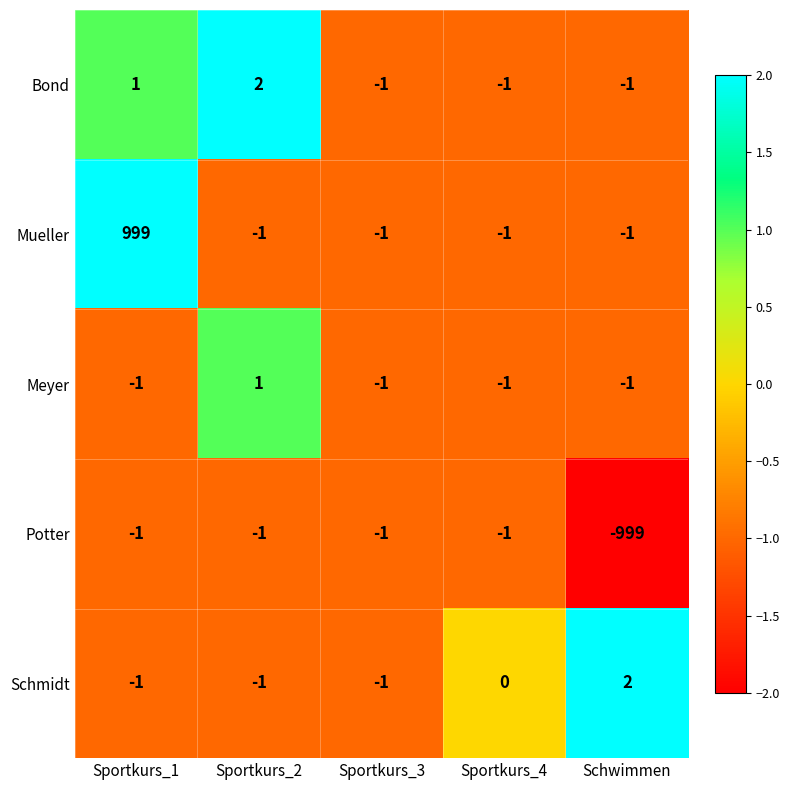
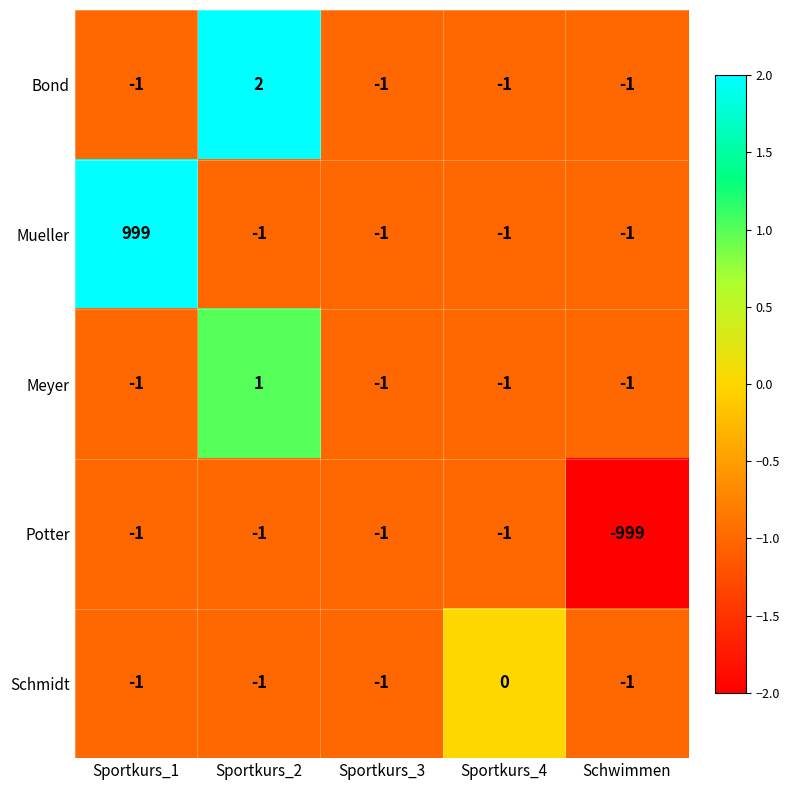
Bond, Sportkurs_1: 1 -> -1
Schmidt, Schwimmen: 2 -> -1
